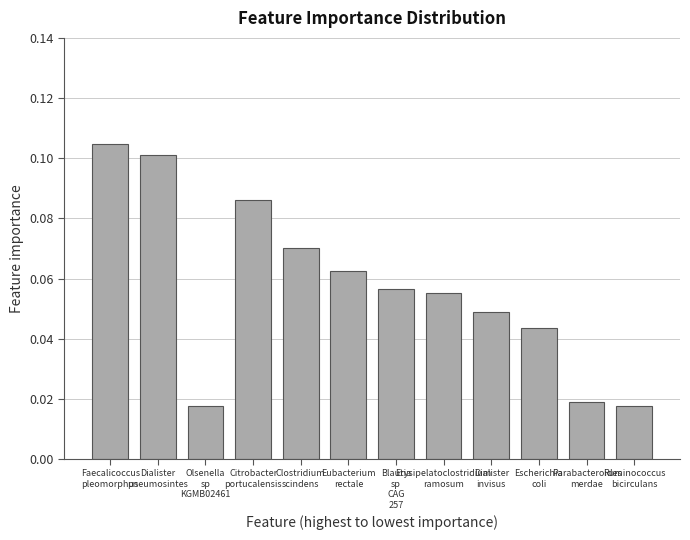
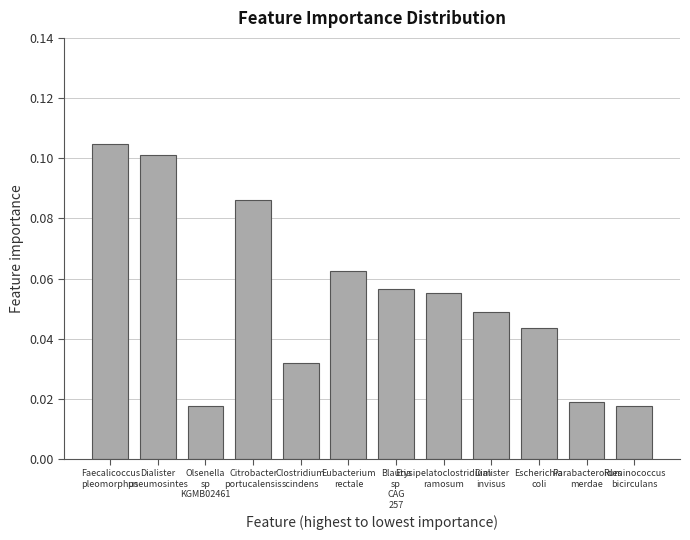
Clostridium scindens: 0.070 -> 0.032
